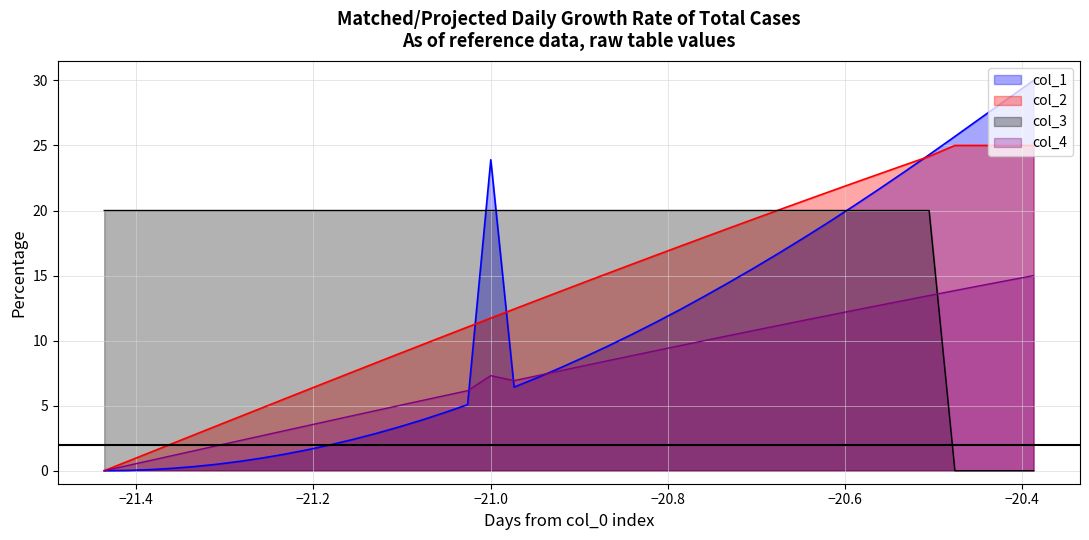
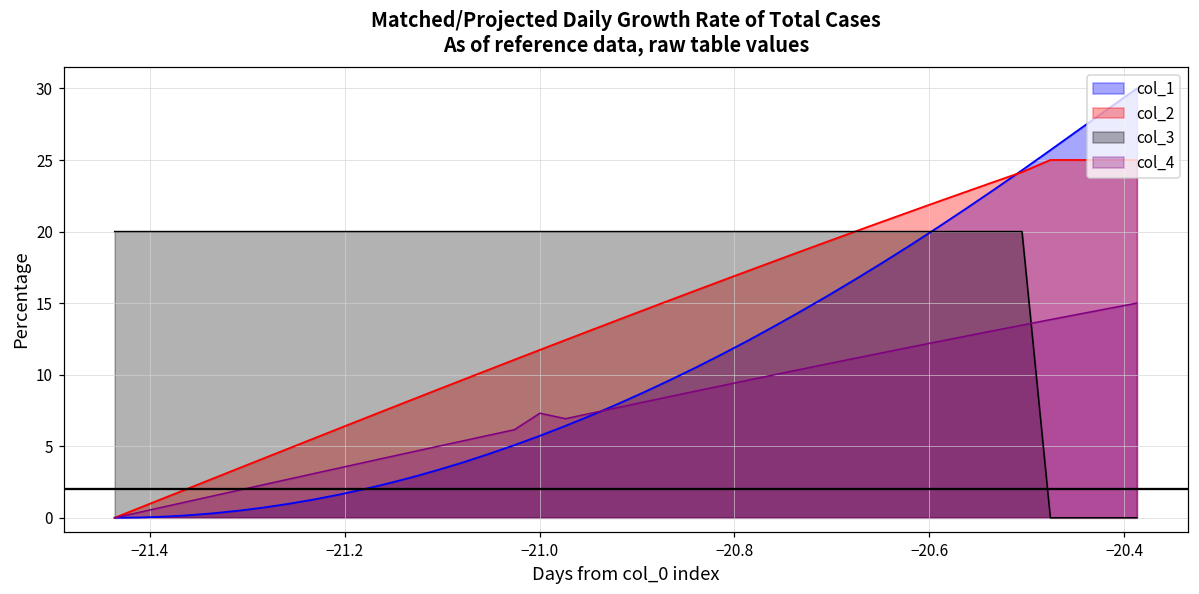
col_1, −21.0: 23.9 -> 5.7
